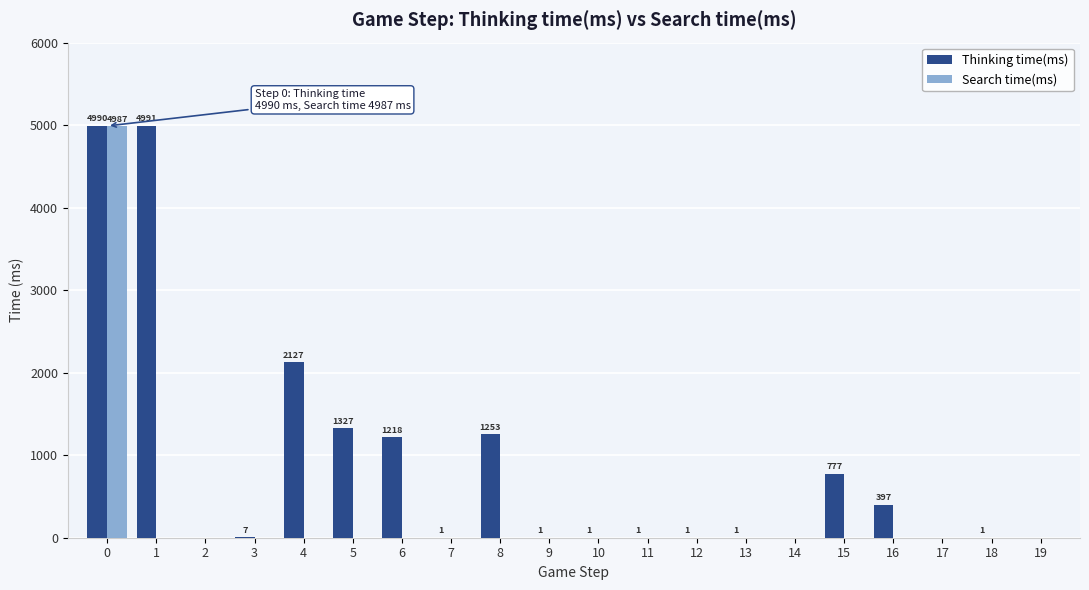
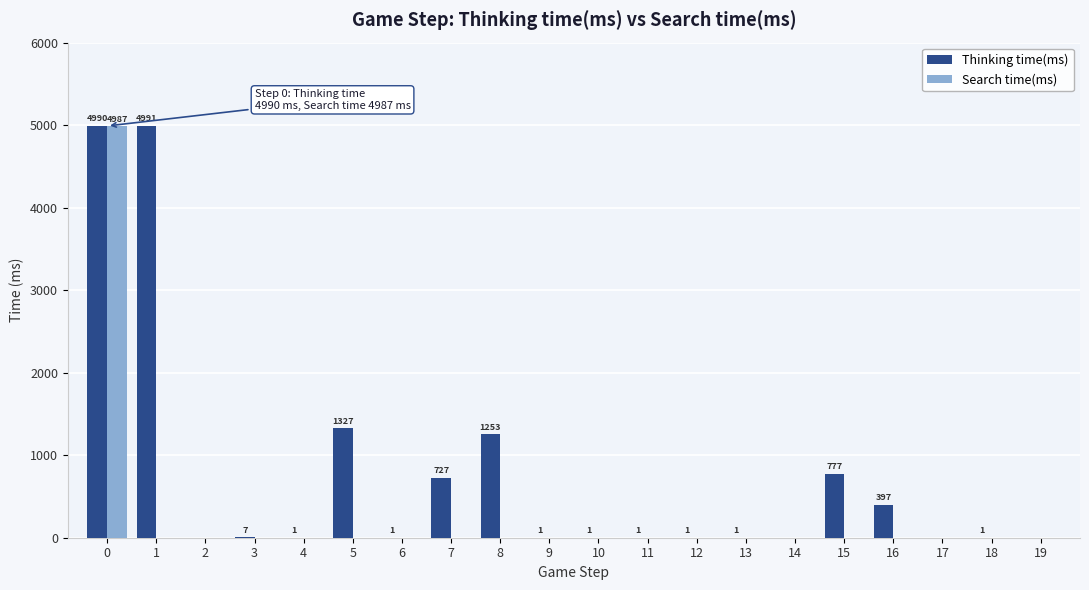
Thinking time(ms), 4: 2127 -> 1
Thinking time(ms), 6: 1218 -> 1
Thinking time(ms), 7: 1 -> 727
